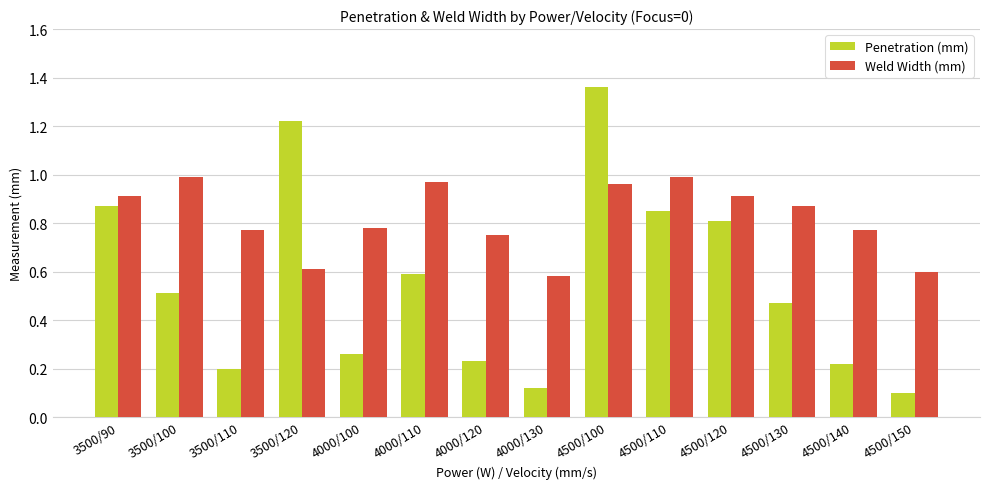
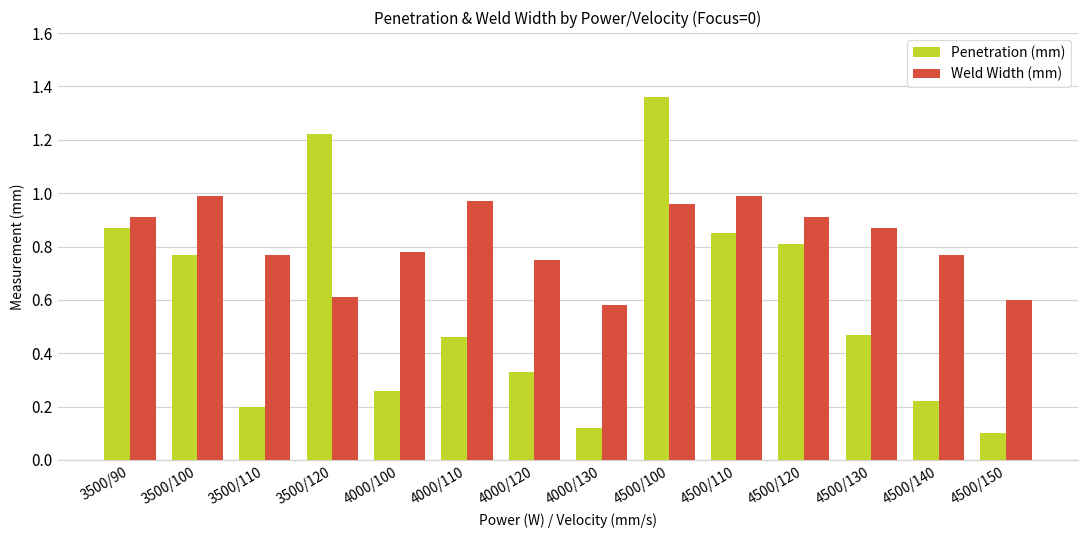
Penetration (mm), 3500/100: 0.51 -> 0.77
Penetration (mm), 4000/110: 0.59 -> 0.46
Penetration (mm), 4000/120: 0.23 -> 0.33
